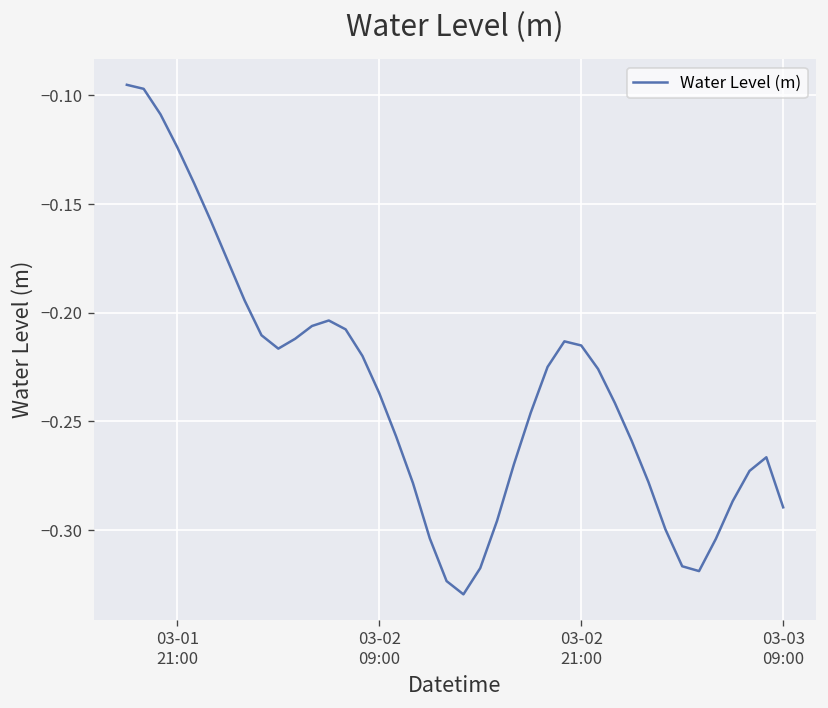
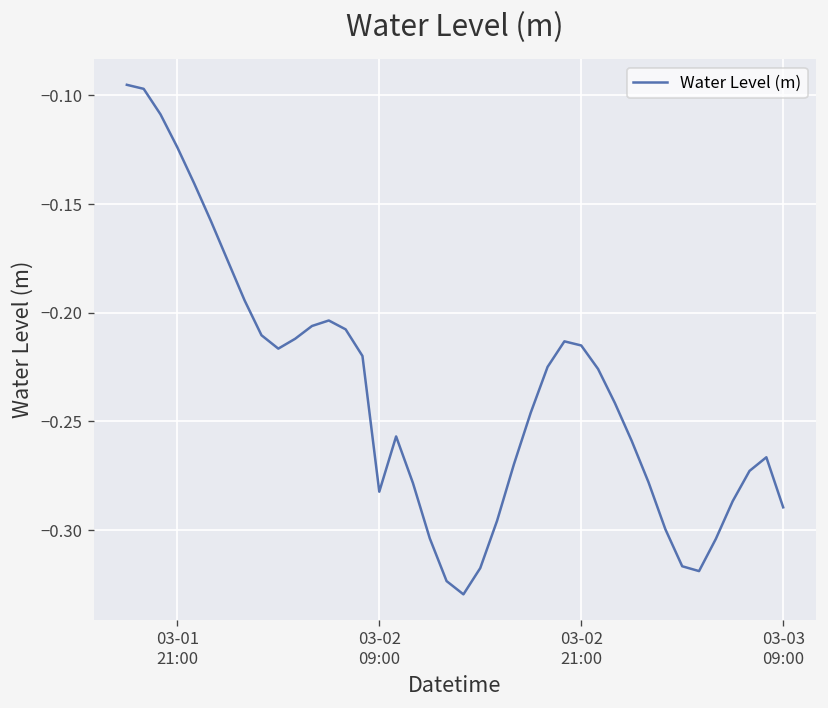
03-02 09:00: -0.237 -> -0.282
